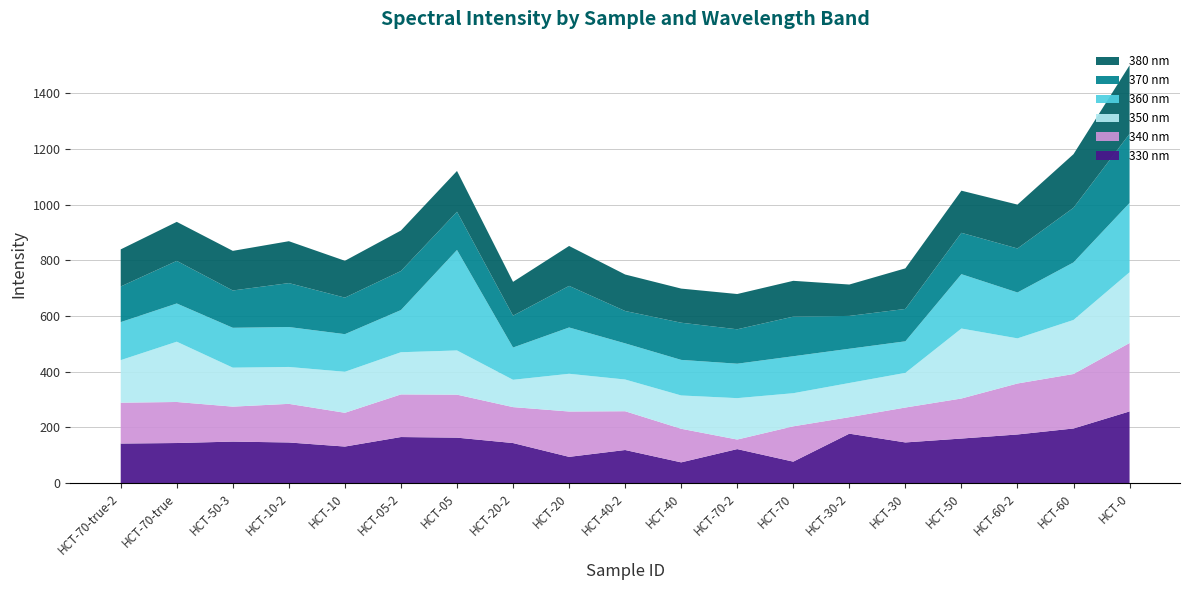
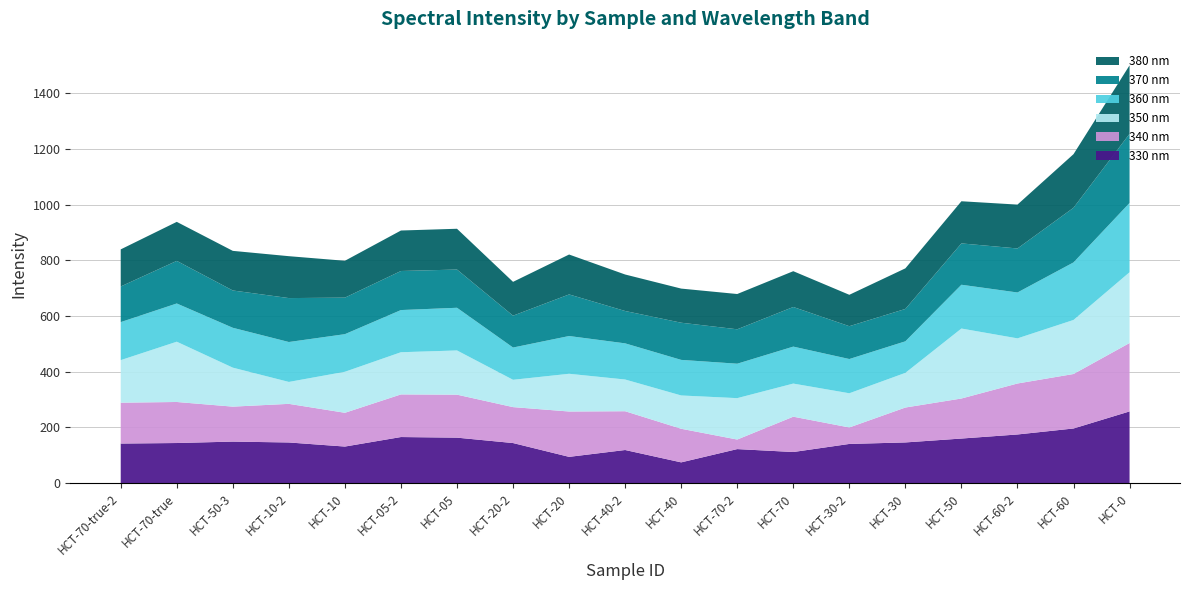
350 nm, HCT-10-2: 130 -> 80
360 nm, HCT-05: 360 -> 150
360 nm, HCT-20: 170 -> 140
330 nm, HCT-70: 80 -> 110
330 nm, HCT-30-2: 180 -> 140
360 nm, HCT-50: 200 -> 160
